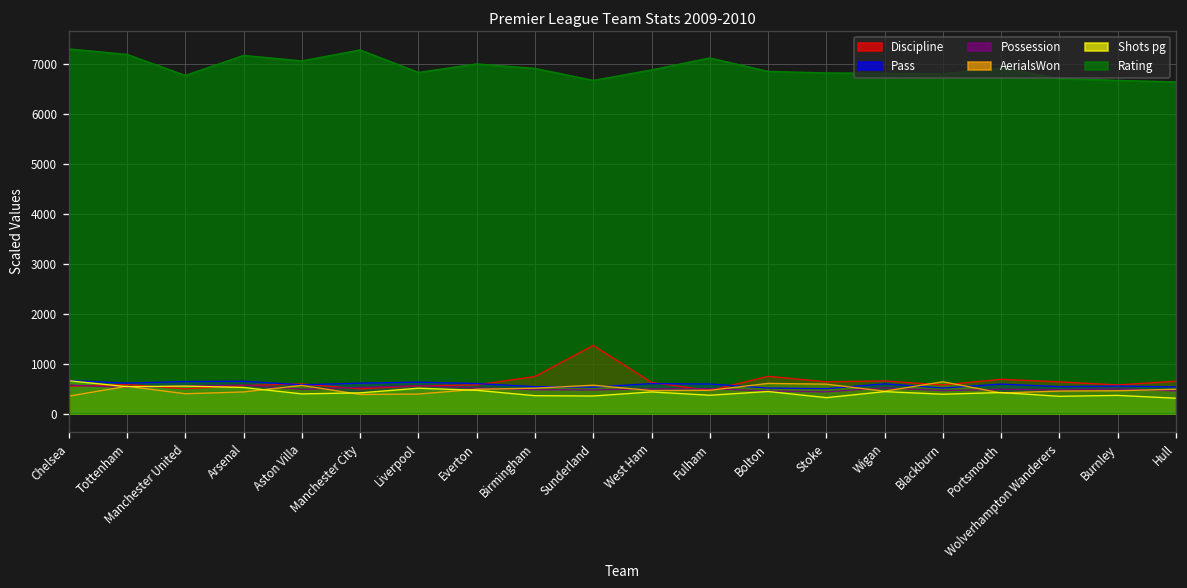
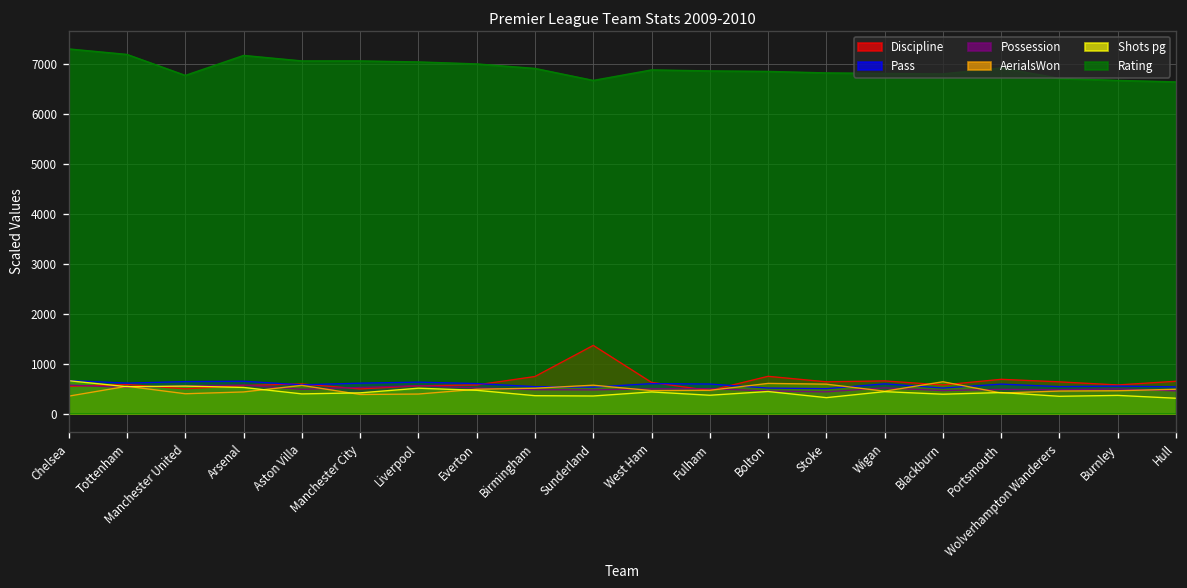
Rating, Manchester City: 7300 -> 7100
Rating, Liverpool: 6800 -> 7000
Rating, Fulham: 7100 -> 6900
